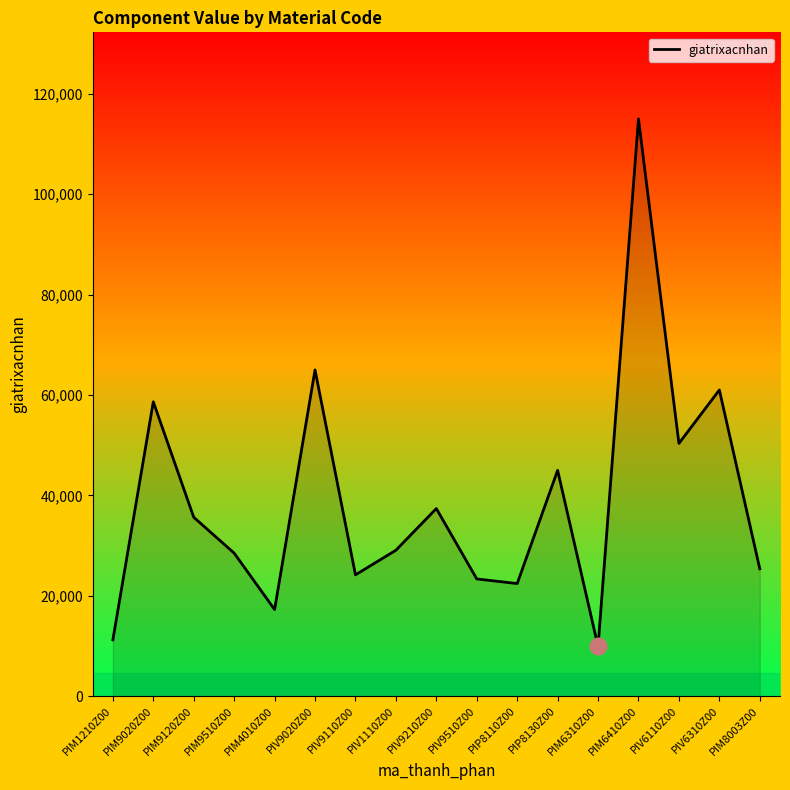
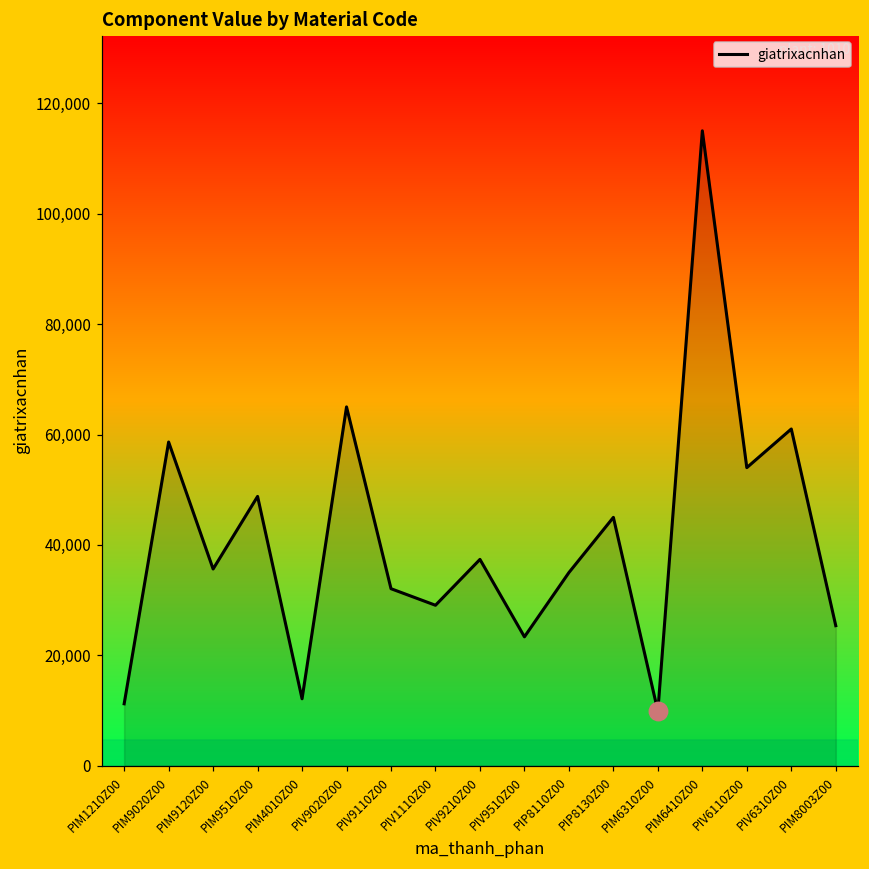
giatrixacnhan, PIM9510Z00: 29,000 -> 49,000
giatrixacnhan, PIM4010Z00: 17,000 -> 12,000
giatrixacnhan, PIV9110Z00: 24,000 -> 32,000
giatrixacnhan, PIP8110Z00: 22,000 -> 35,000
giatrixacnhan, PIV6110Z00: 50,000 -> 54,000
